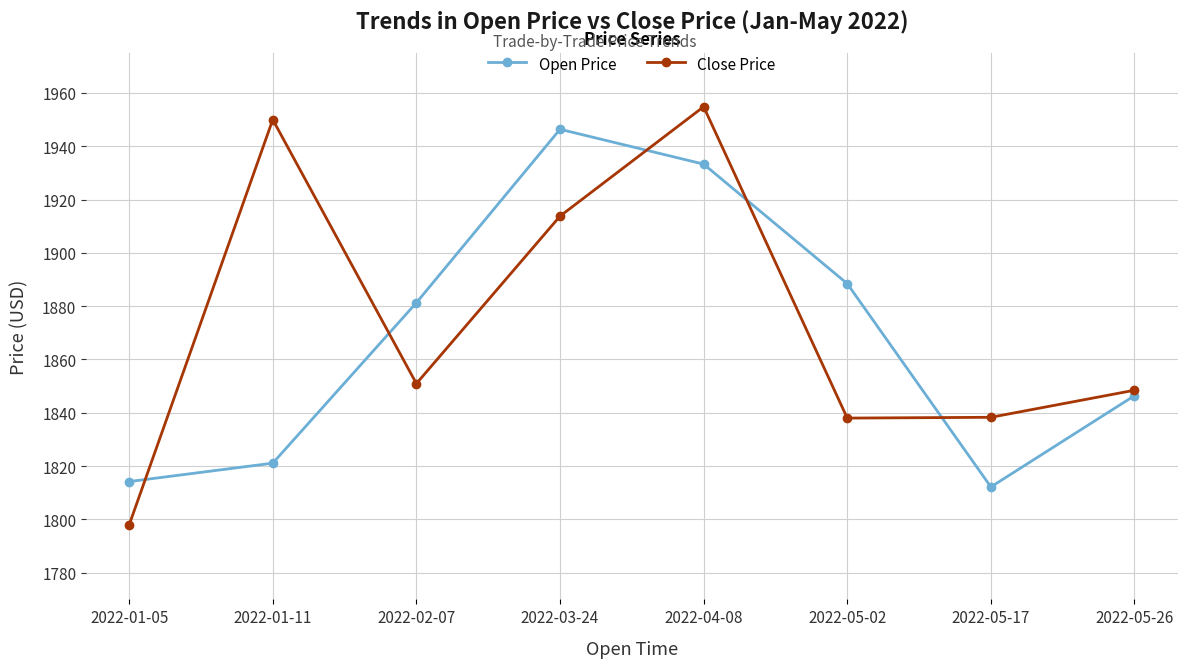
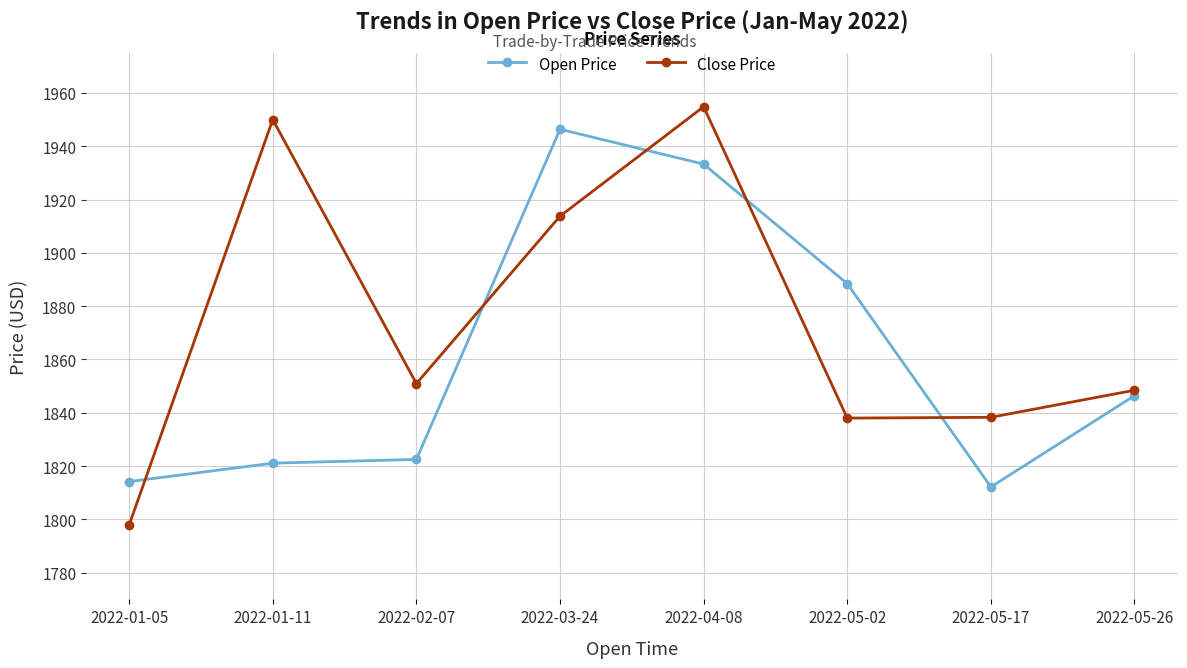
Open Price, 2022-02-07: 1881 -> 1823
